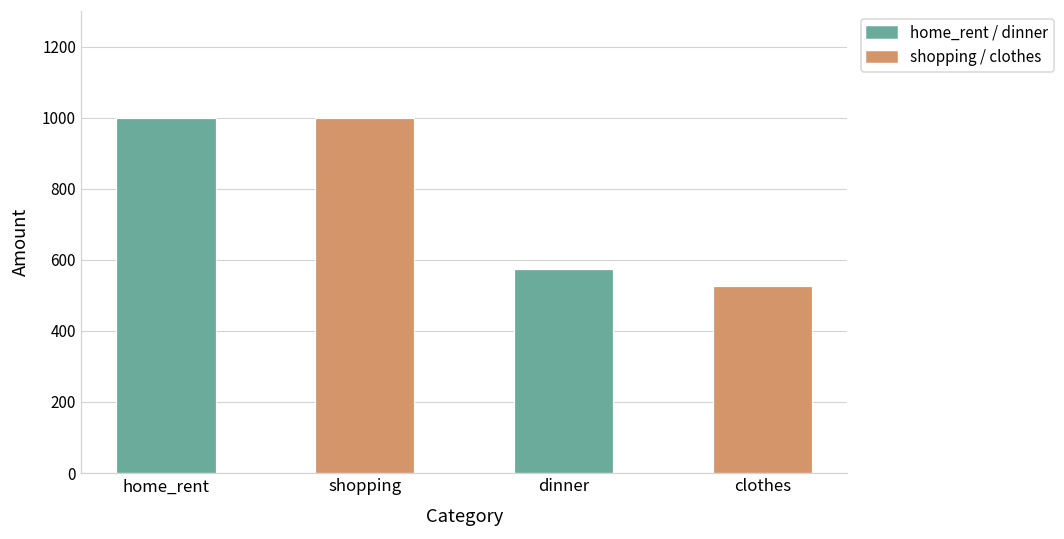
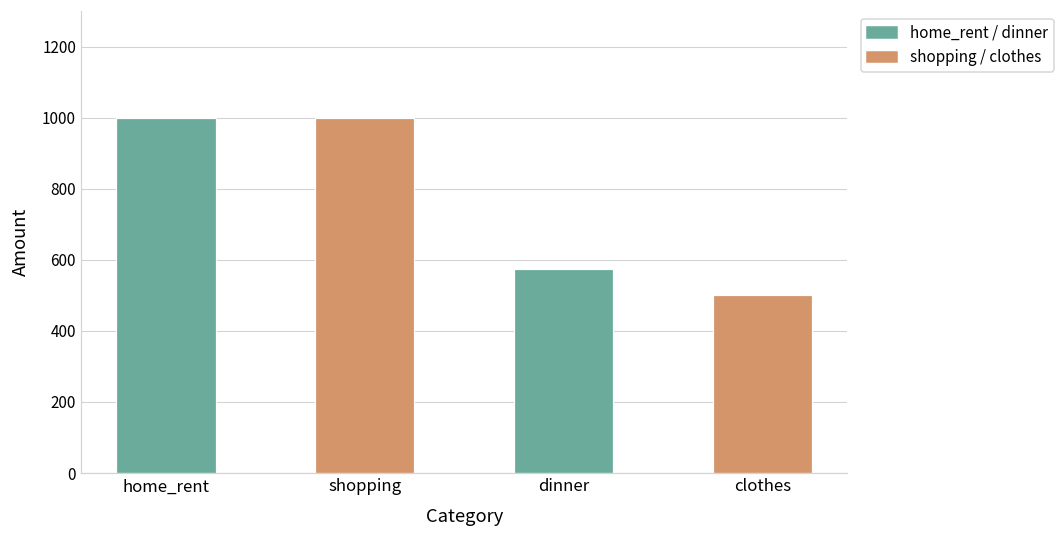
clothes: 530 -> 500
